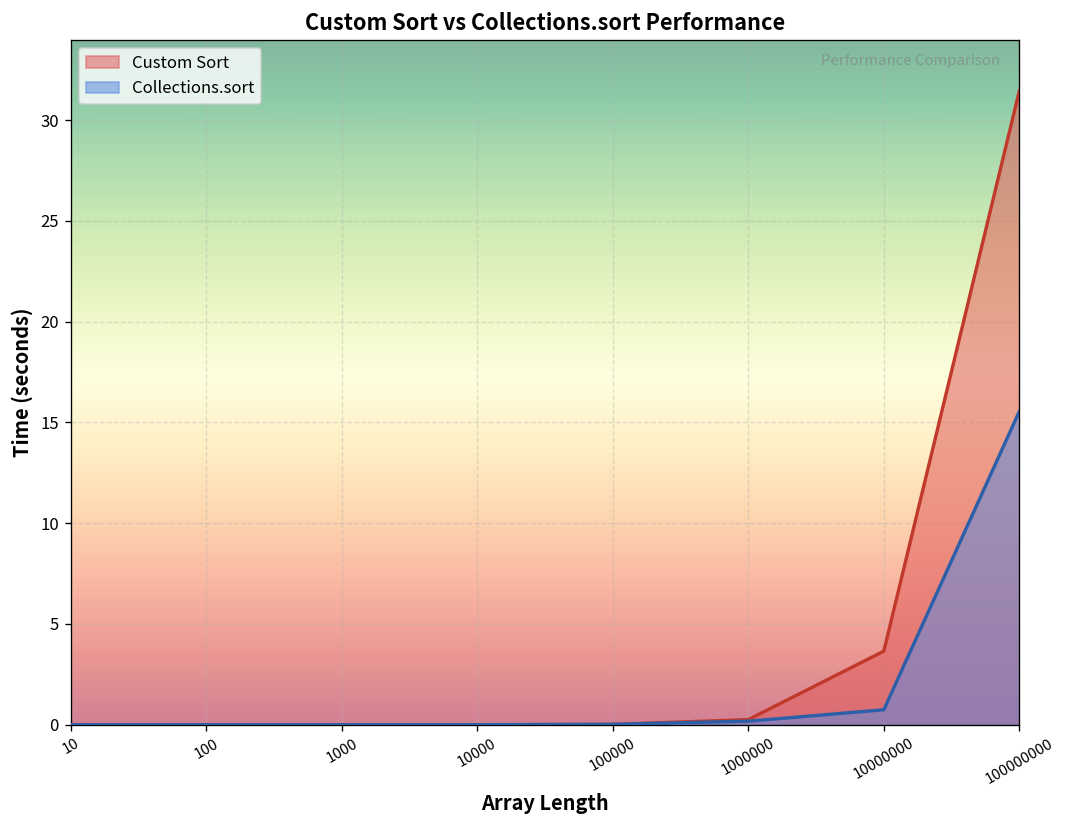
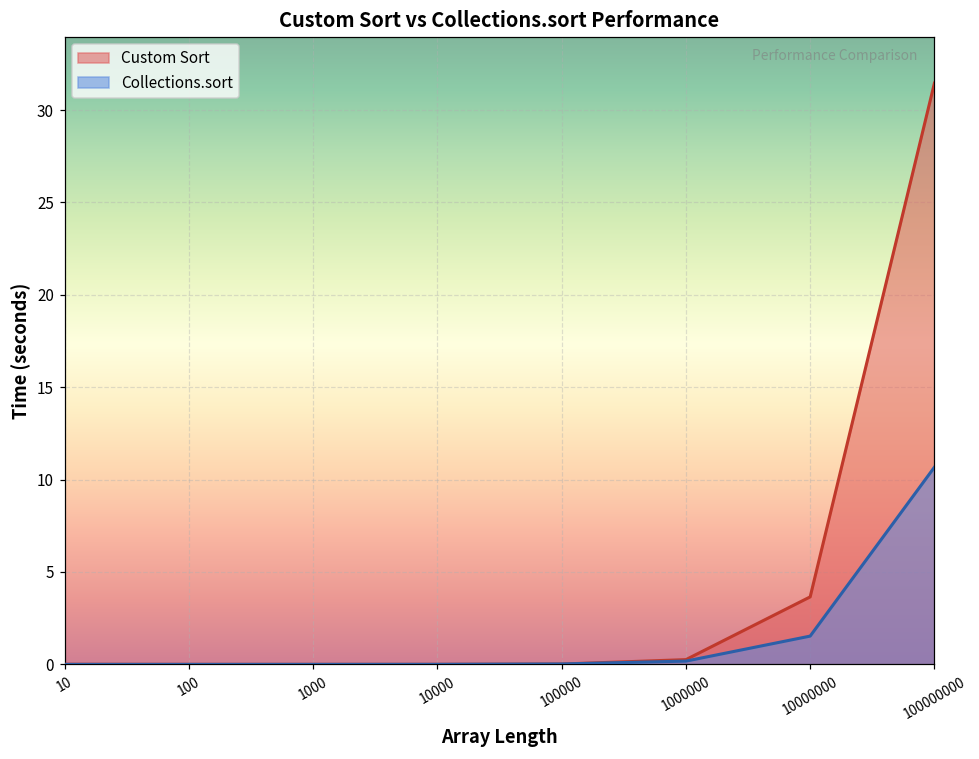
Collections.sort, 10000000: 0.7 -> 1.5
Collections.sort, 100000000: 15.6 -> 10.7
